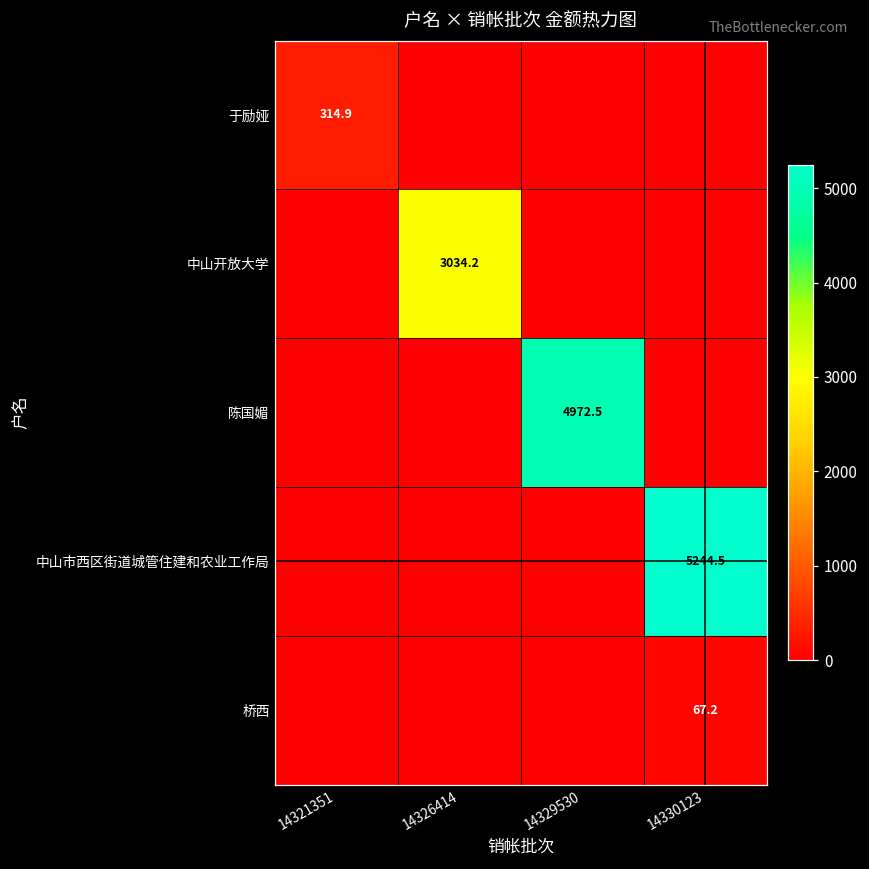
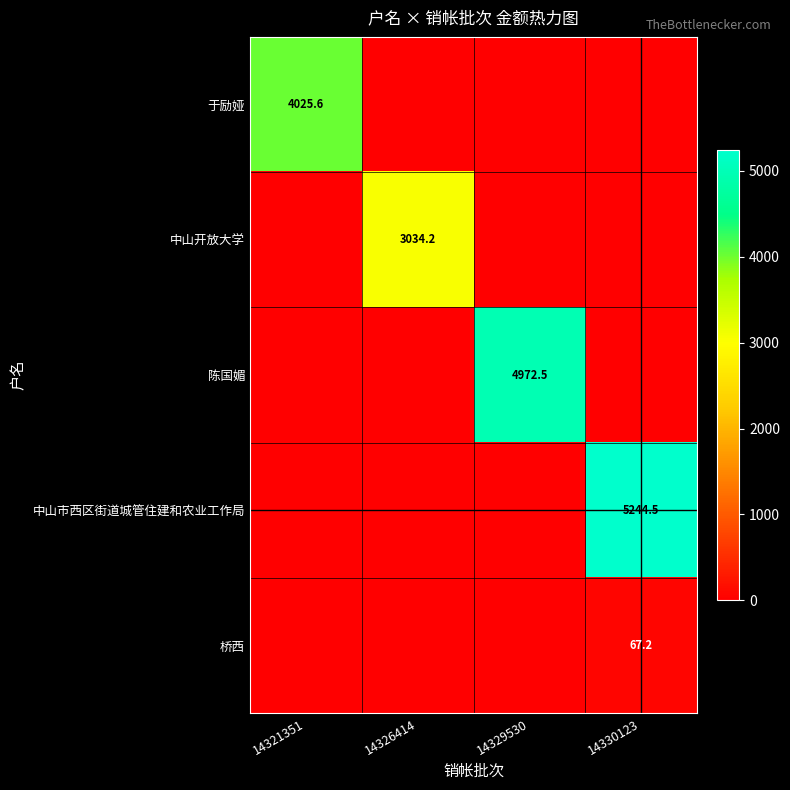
于励娅, 14321351: 314.9 -> 4025.6
